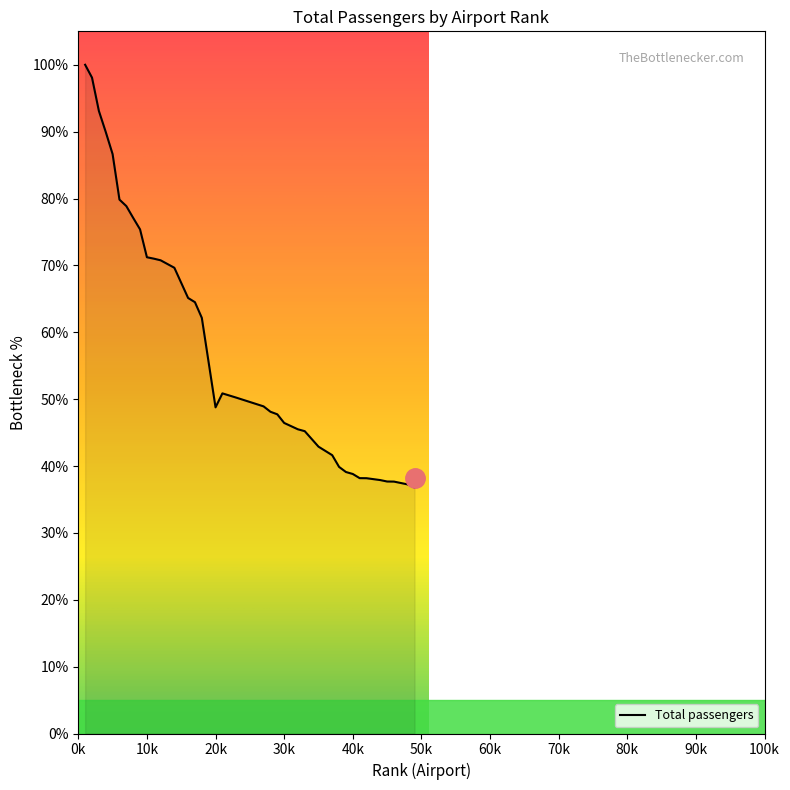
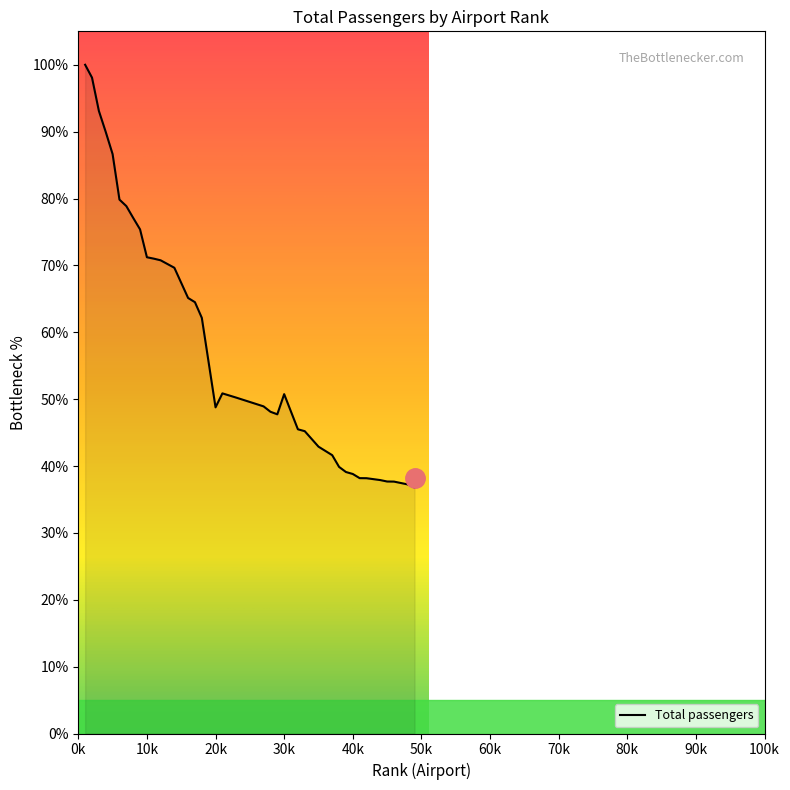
Total passengers, 30k: 46% -> 51%
